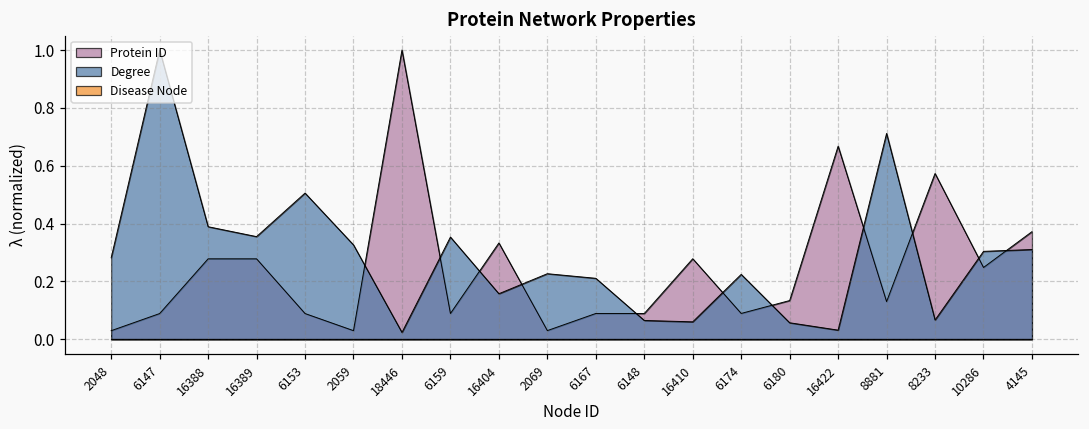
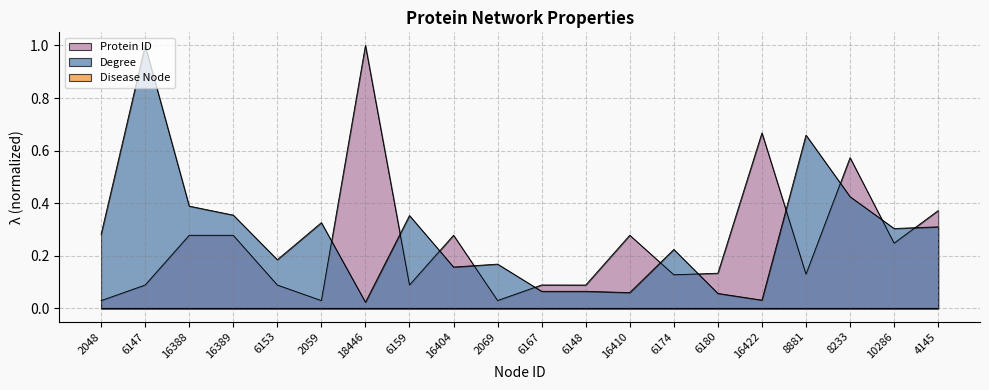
Degree, 6153: 0.51 -> 0.19
Protein ID, 16404: 0.33 -> 0.28
Degree, 2069: 0.23 -> 0.17
Degree, 6167: 0.21 -> 0.07
Protein ID, 6174: 0.09 -> 0.13
Degree, 8881: 0.71 -> 0.66
Degree, 8233: 0.07 -> 0.43
